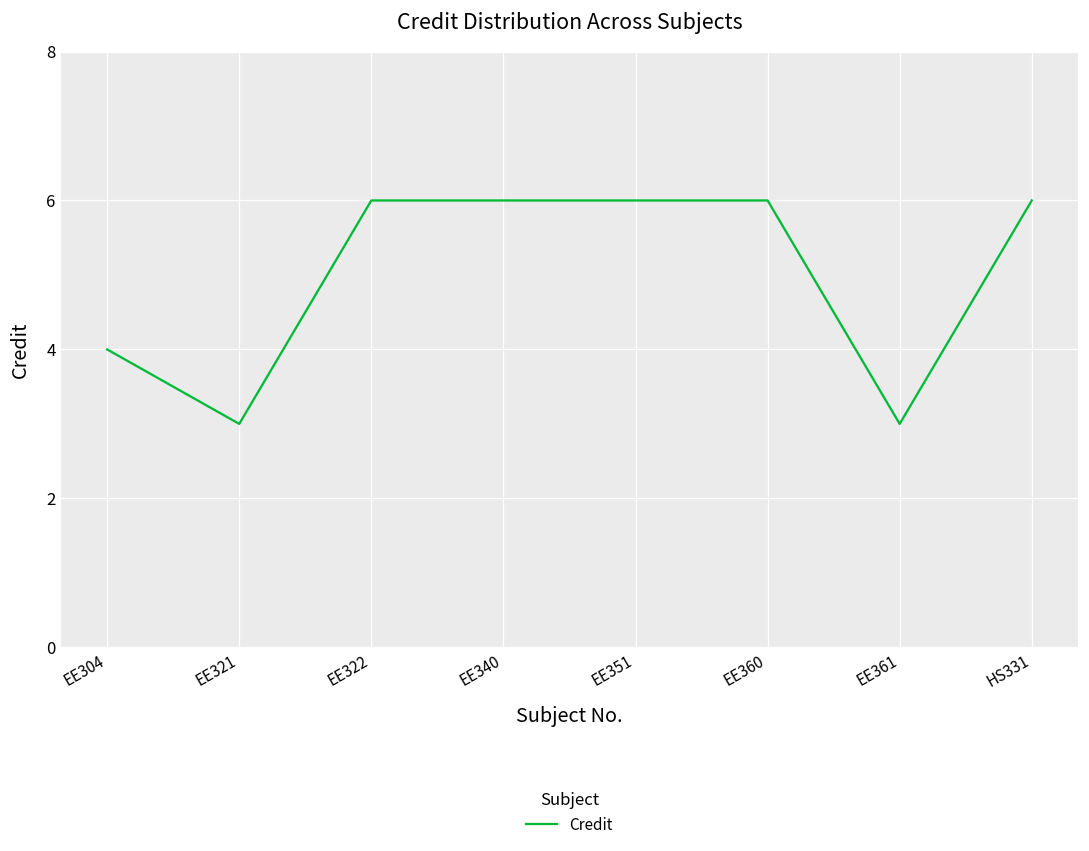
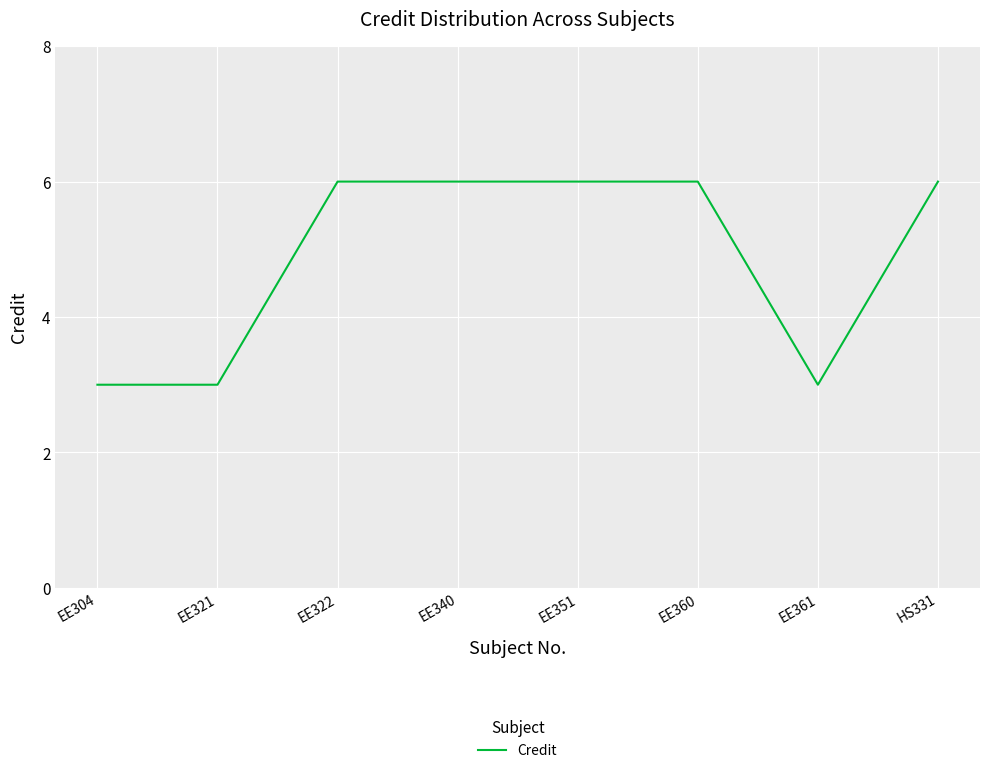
EE304: 4 -> 3
